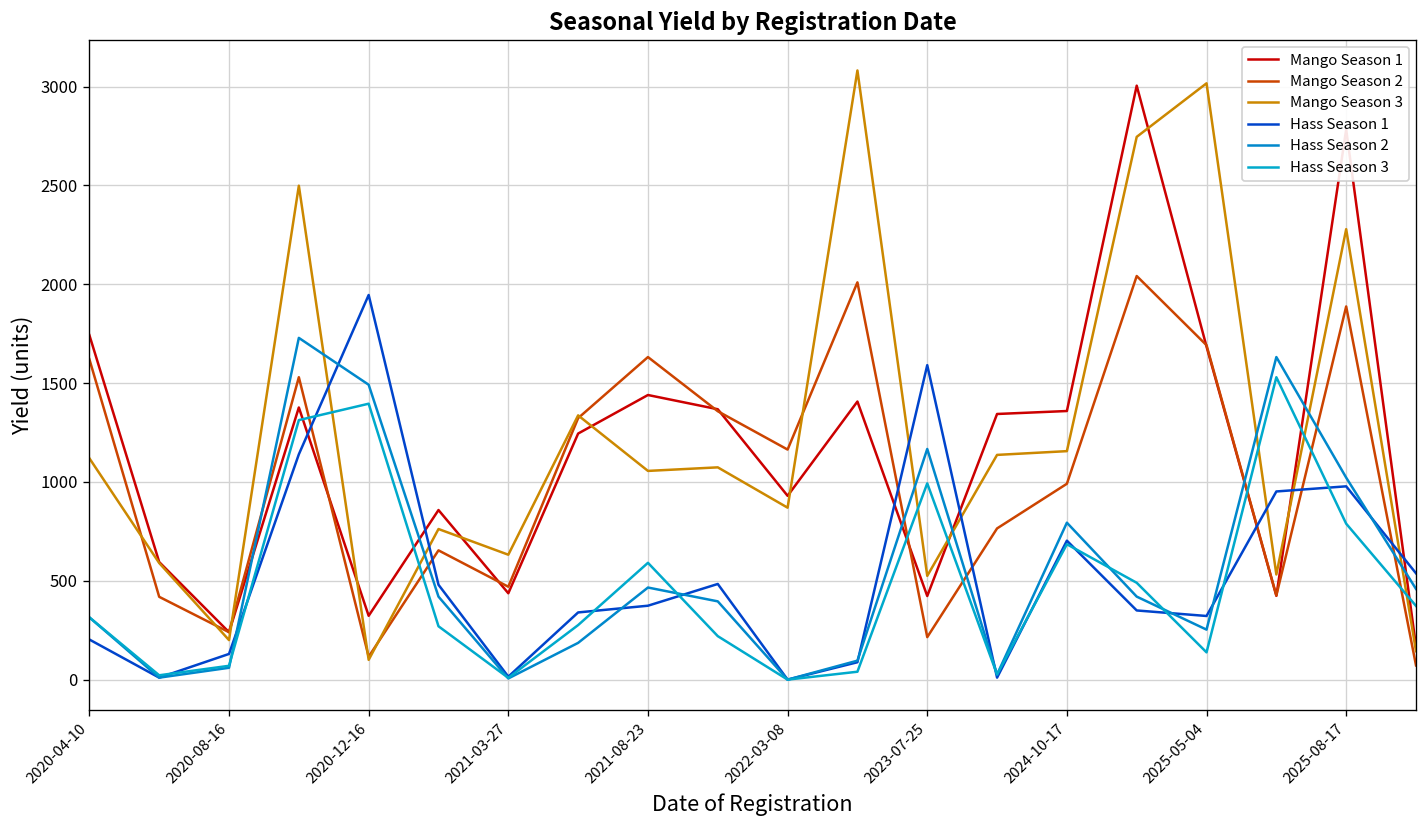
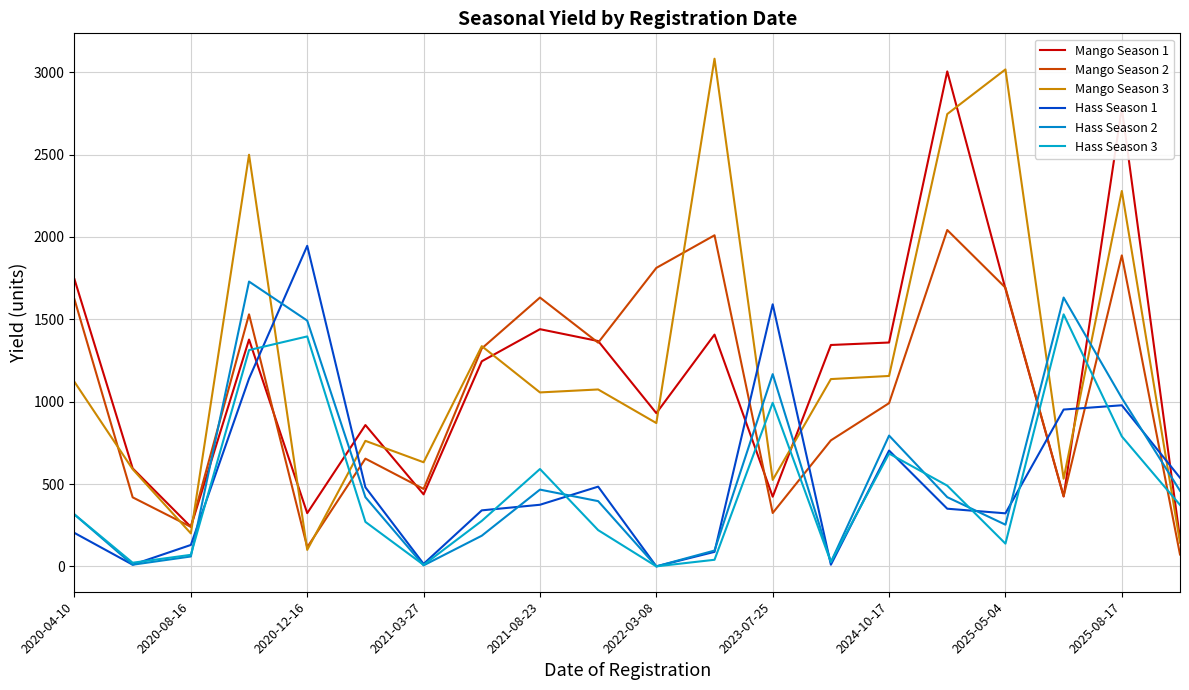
Mango Season 2, 2022-03-08: 1160 -> 1810
Mango Season 2, 2023-07-25: 220 -> 320
